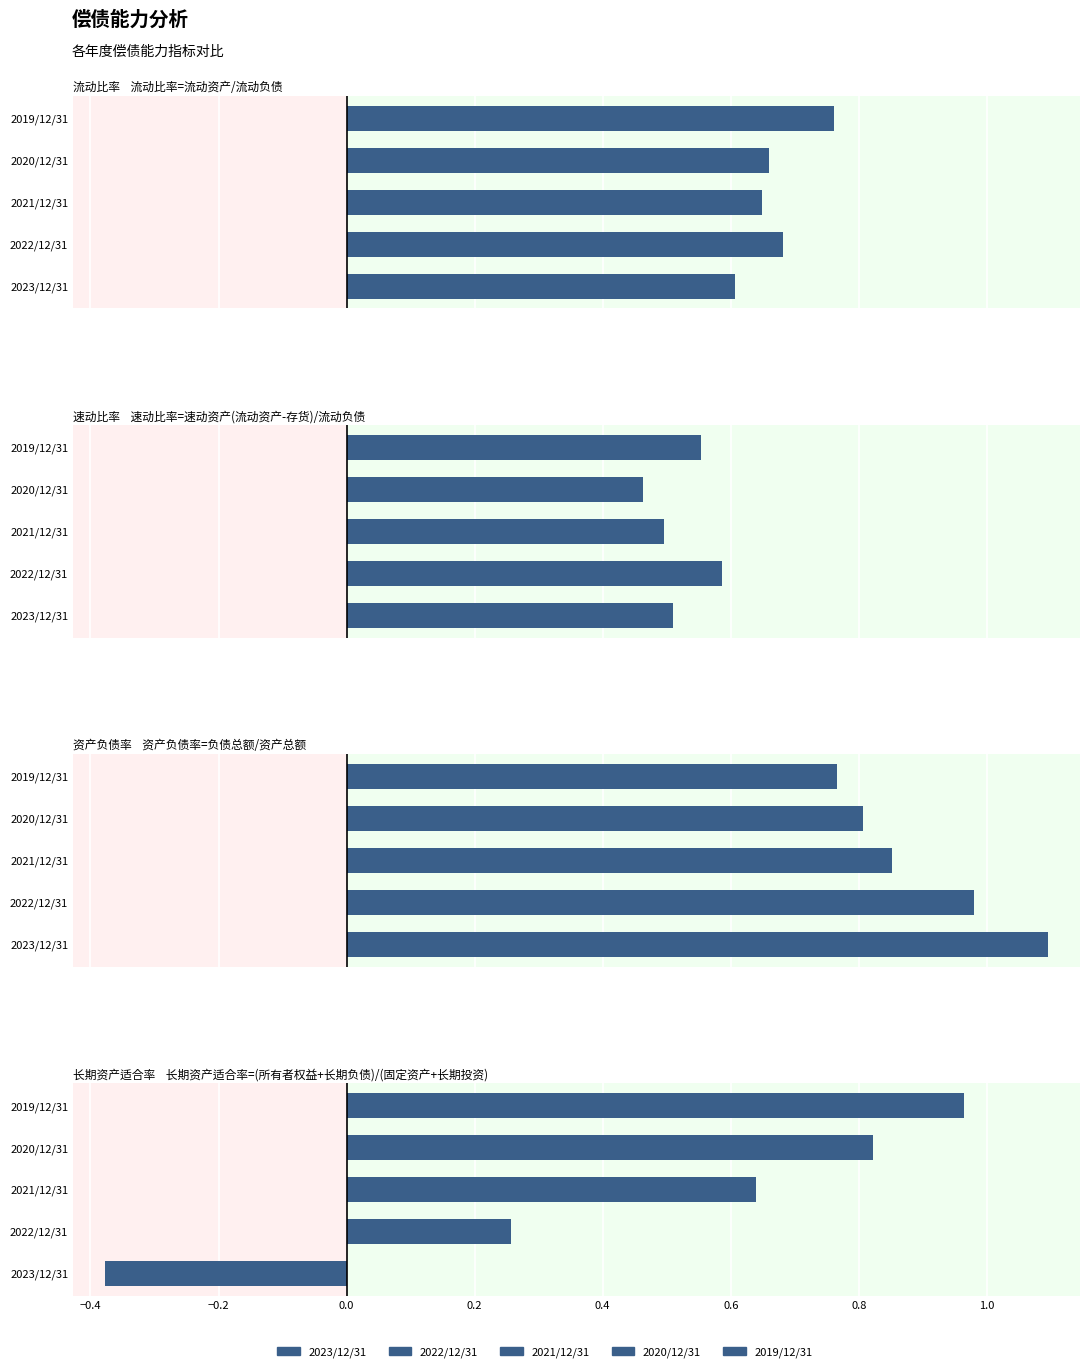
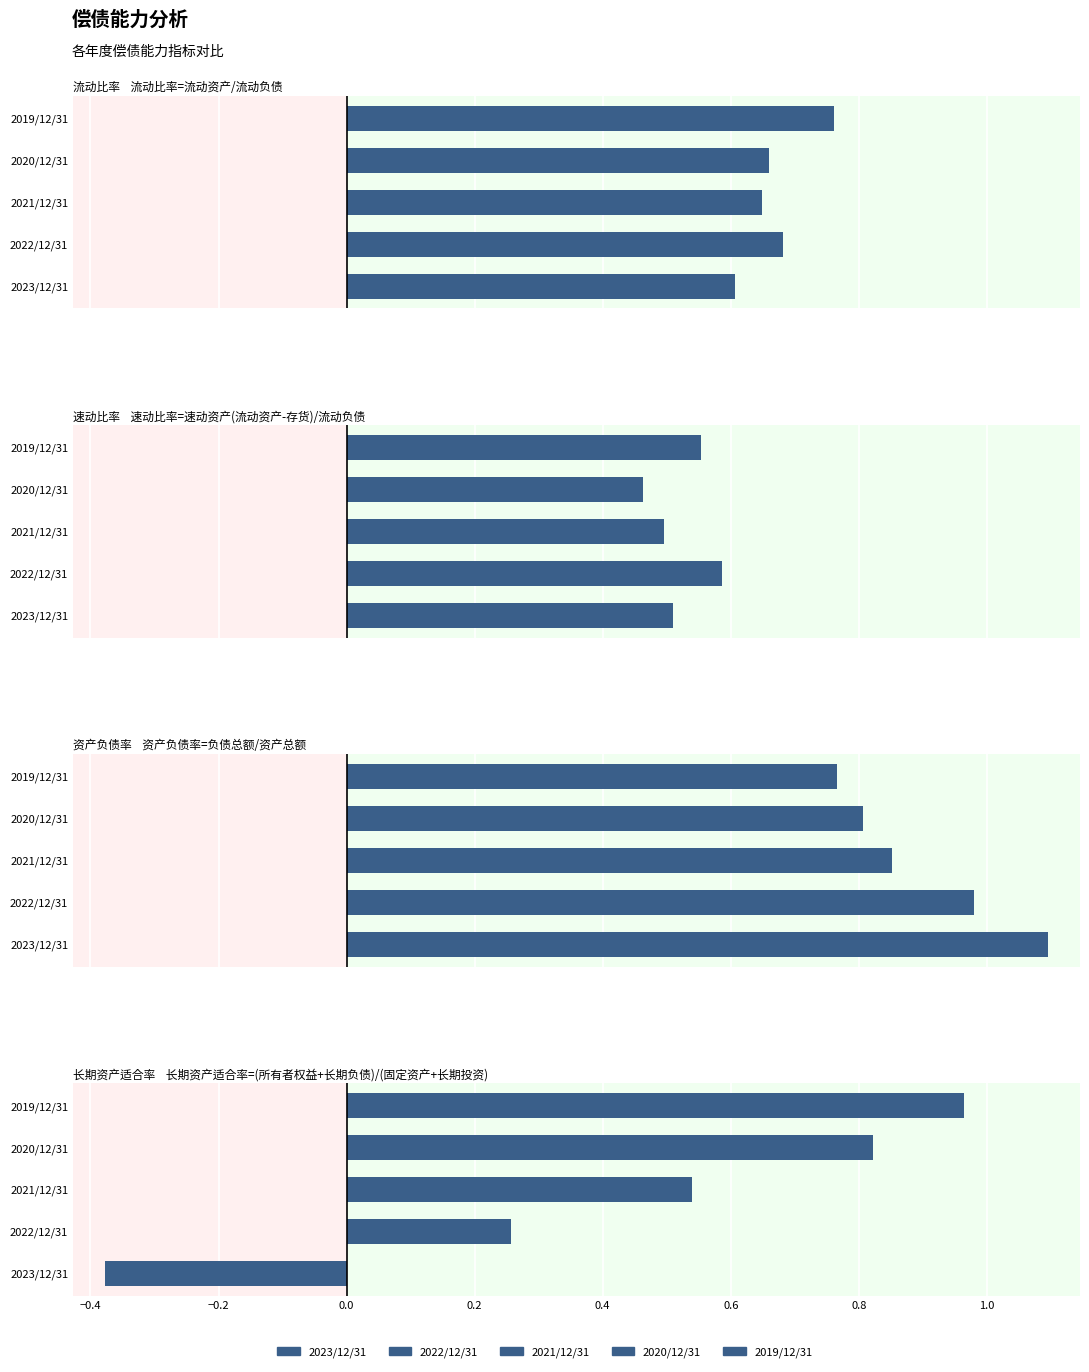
长期资产适合率 长期资产适合率=(所有者权益+长期负债)/(固定资产+长期投资), 2021/12/31: 0.64 -> 0.54
